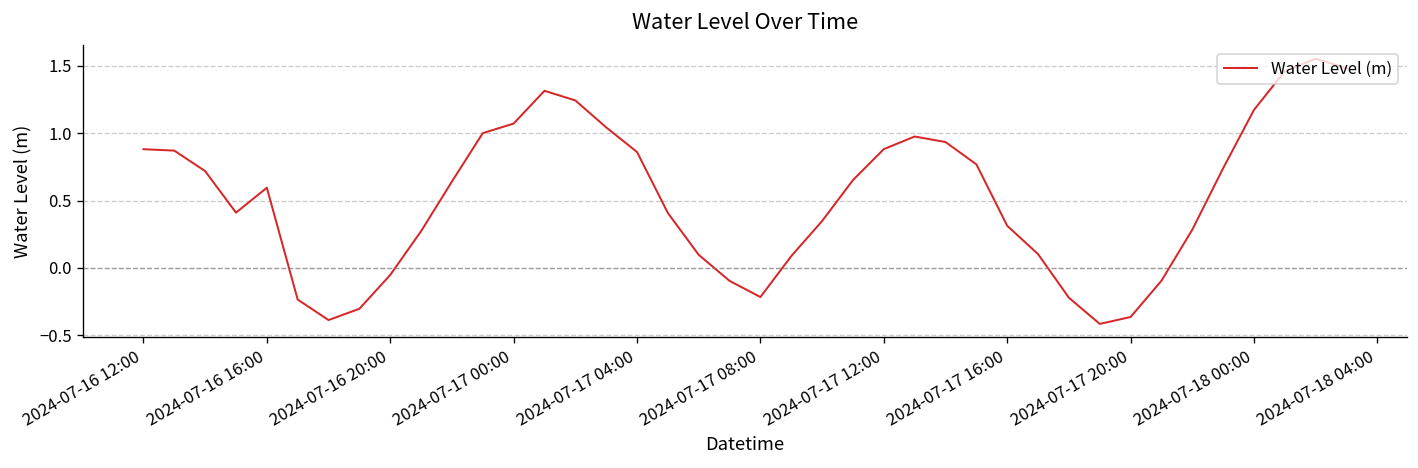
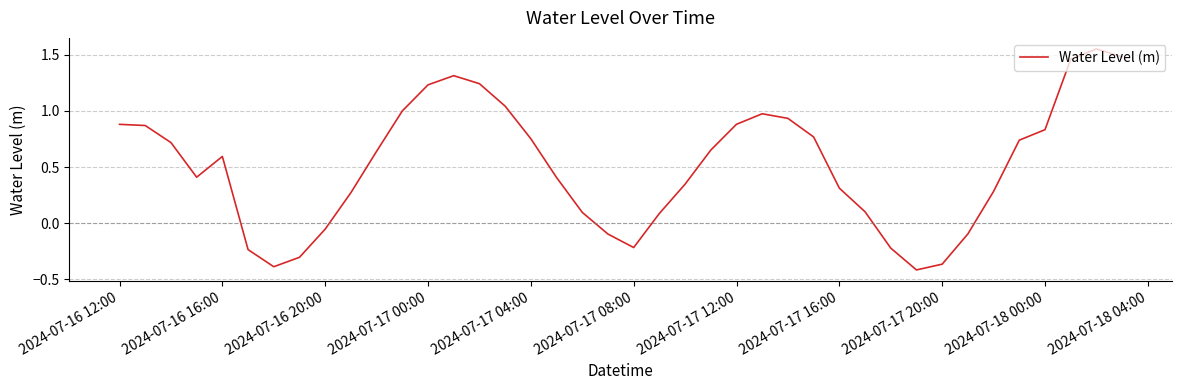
2024-07-17 00:00: 1.07 -> 1.23
2024-07-17 04:00: 0.86 -> 0.75
2024-07-18 00:00: 1.17 -> 0.83
